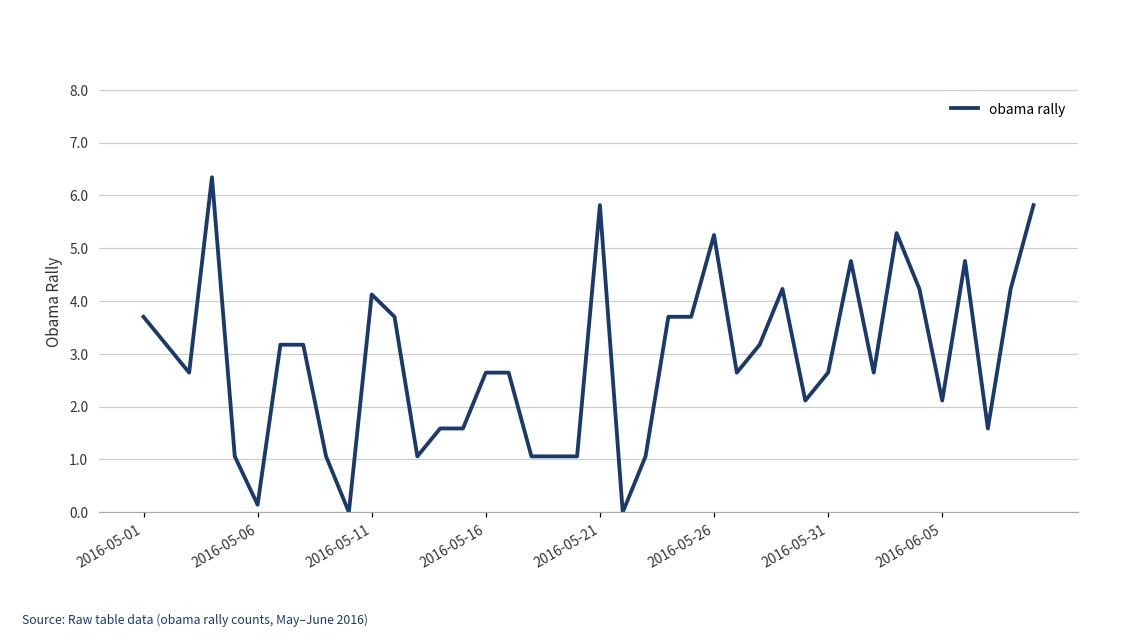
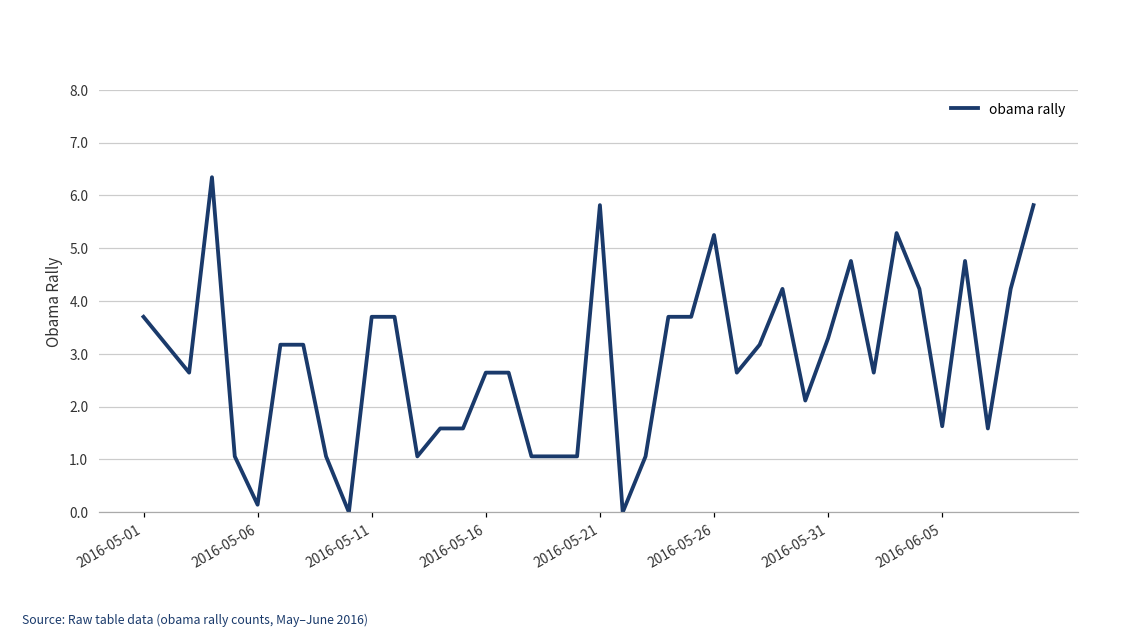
2016-05-11: 4.1 -> 3.7
2016-05-31: 2.6 -> 3.3
2016-06-05: 2.1 -> 1.6
